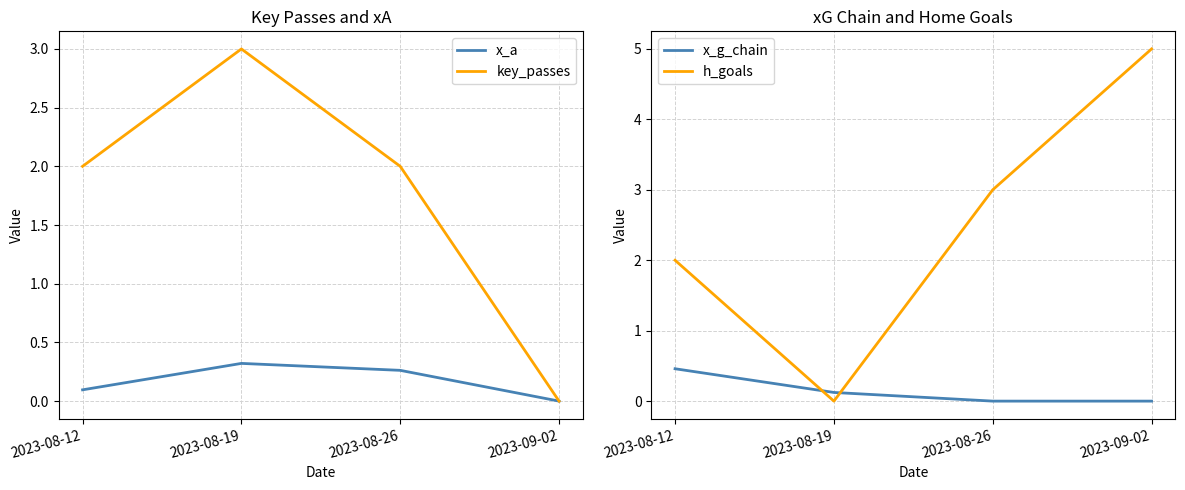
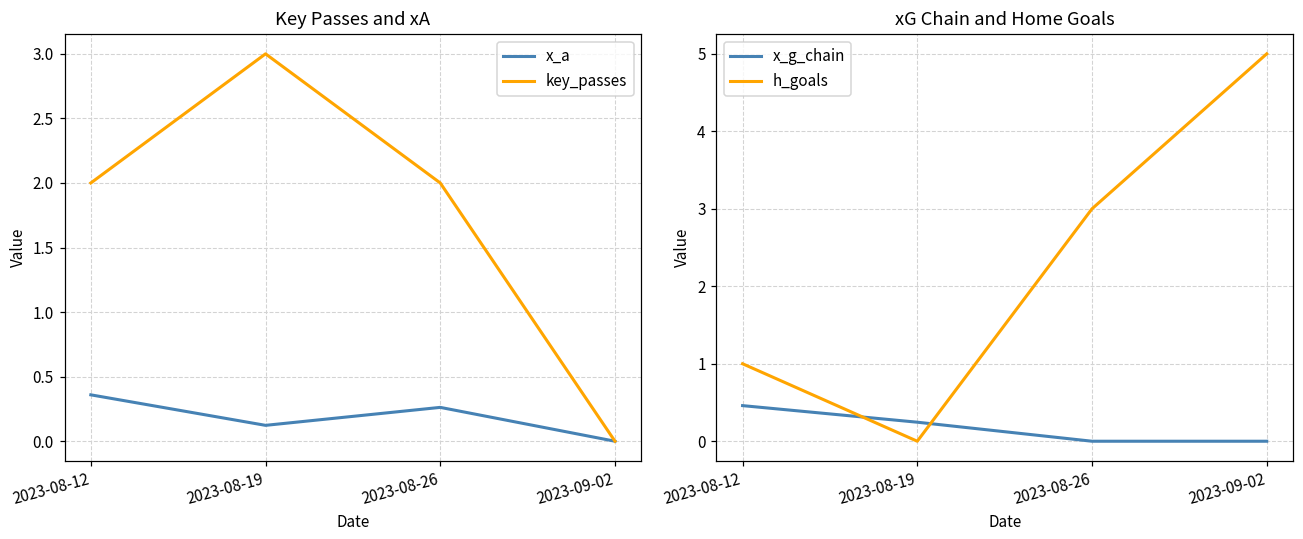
Key Passes and xA, x_a, 2023-08-12: 0.10 -> 0.36
Key Passes and xA, x_a, 2023-08-19: 0.32 -> 0.12
xG Chain and Home Goals, h_goals, 2023-08-12: 2 -> 1
xG Chain and Home Goals, x_g_chain, 2023-08-19: 0.1 -> 0.2
